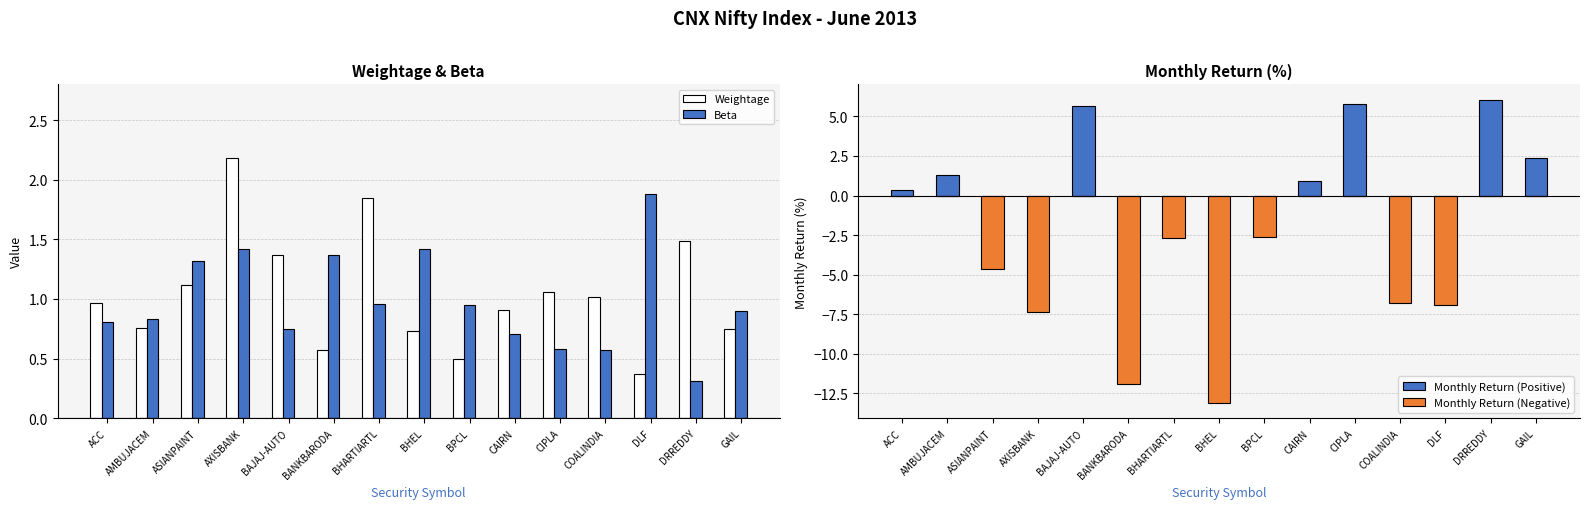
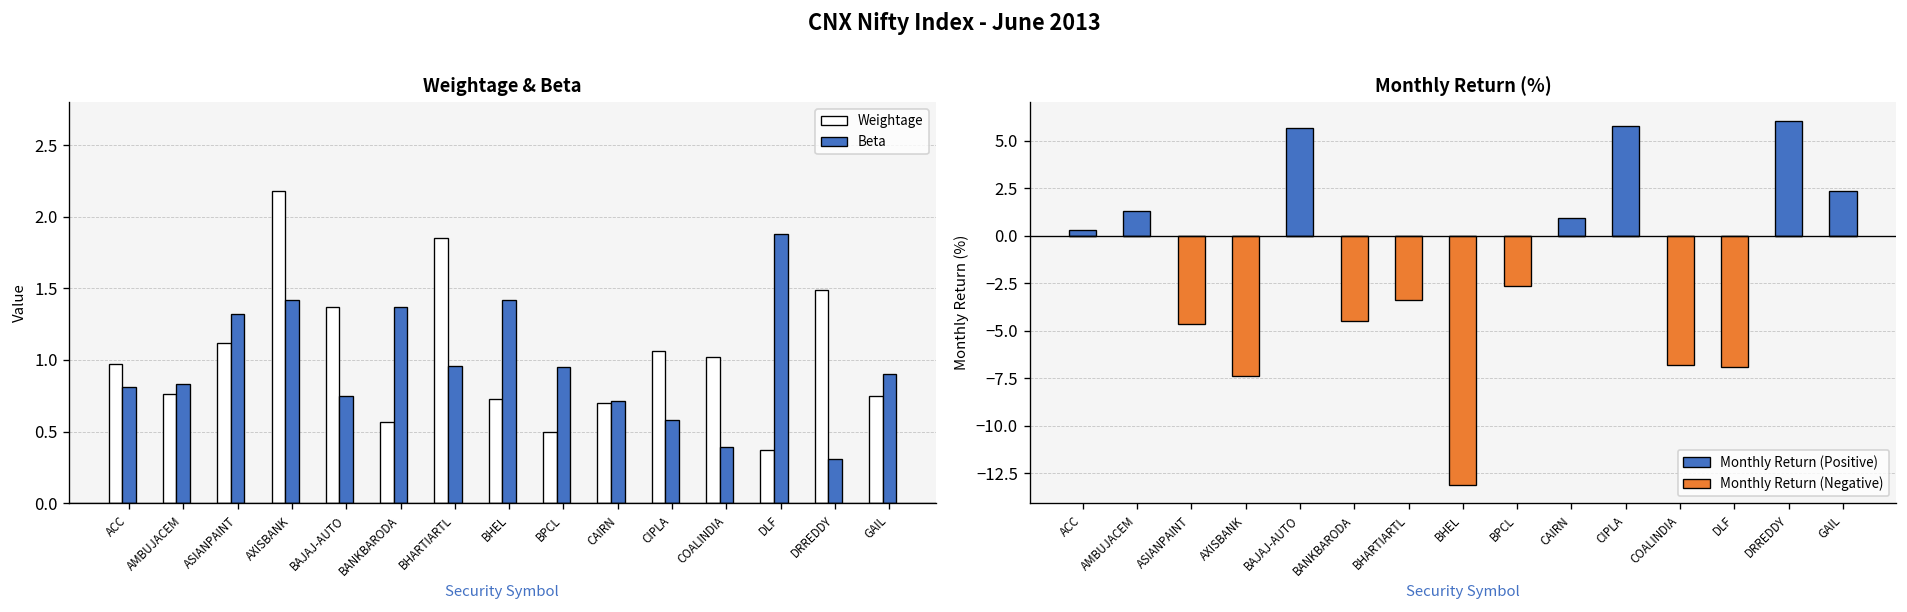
Weightage & Beta, Weightage, CAIRN: 0.91 -> 0.70
Weightage & Beta, Beta, COALINDIA: 0.57 -> 0.39
Monthly Return (%), Monthly Return (Negative), BANKBARODA: -11.9 -> -4.5
Monthly Return (%), Monthly Return (Negative), BHARTIARTL: -2.7 -> -3.4
